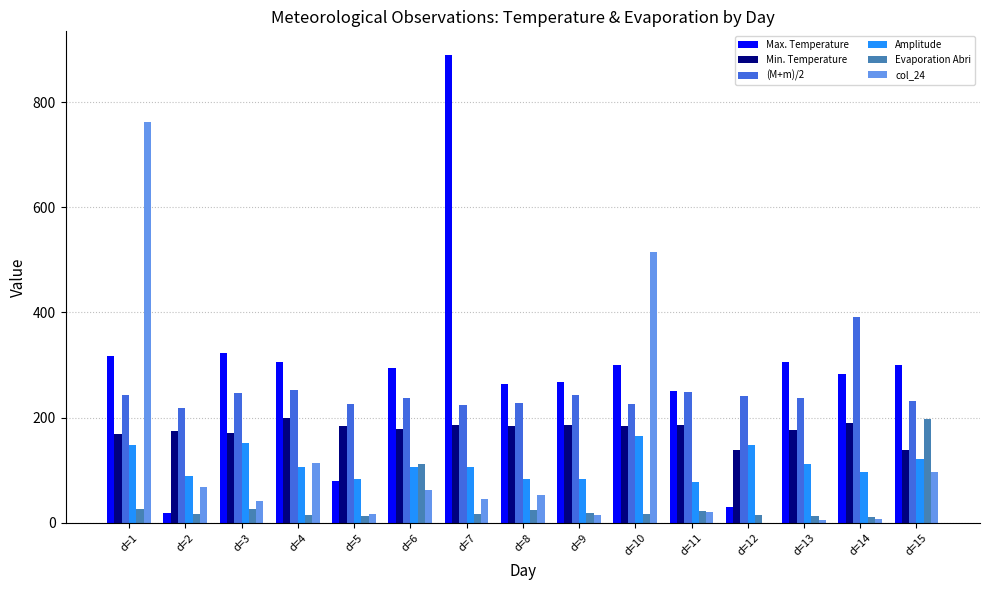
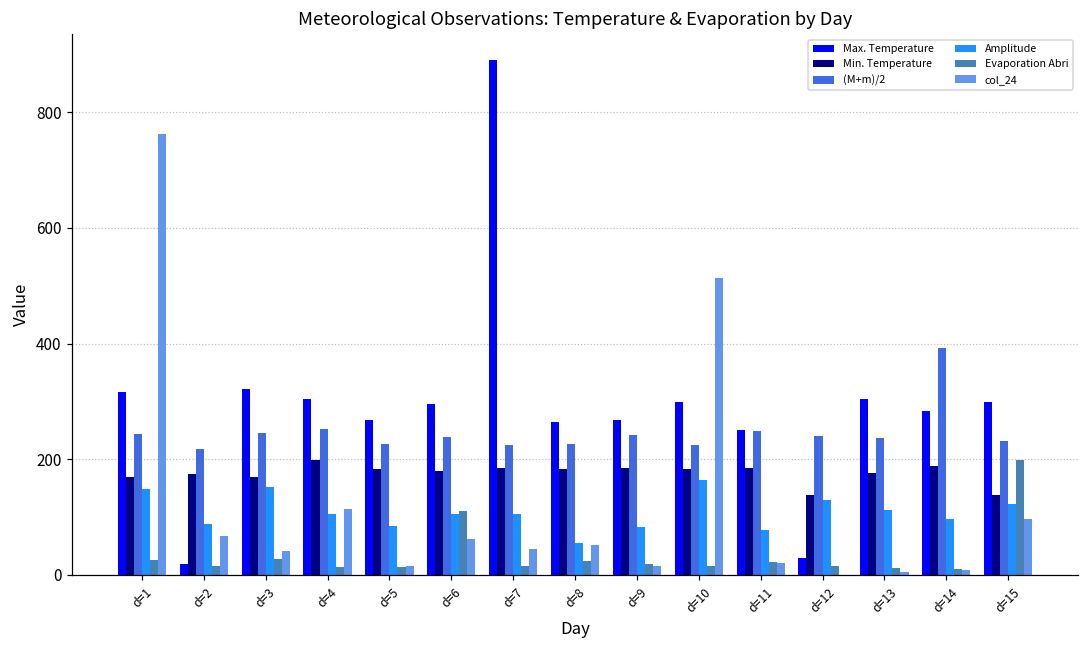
Max. Temperature, d=5: 80 -> 270
Amplitude, d=8: 80 -> 60
Amplitude, d=12: 150 -> 130
